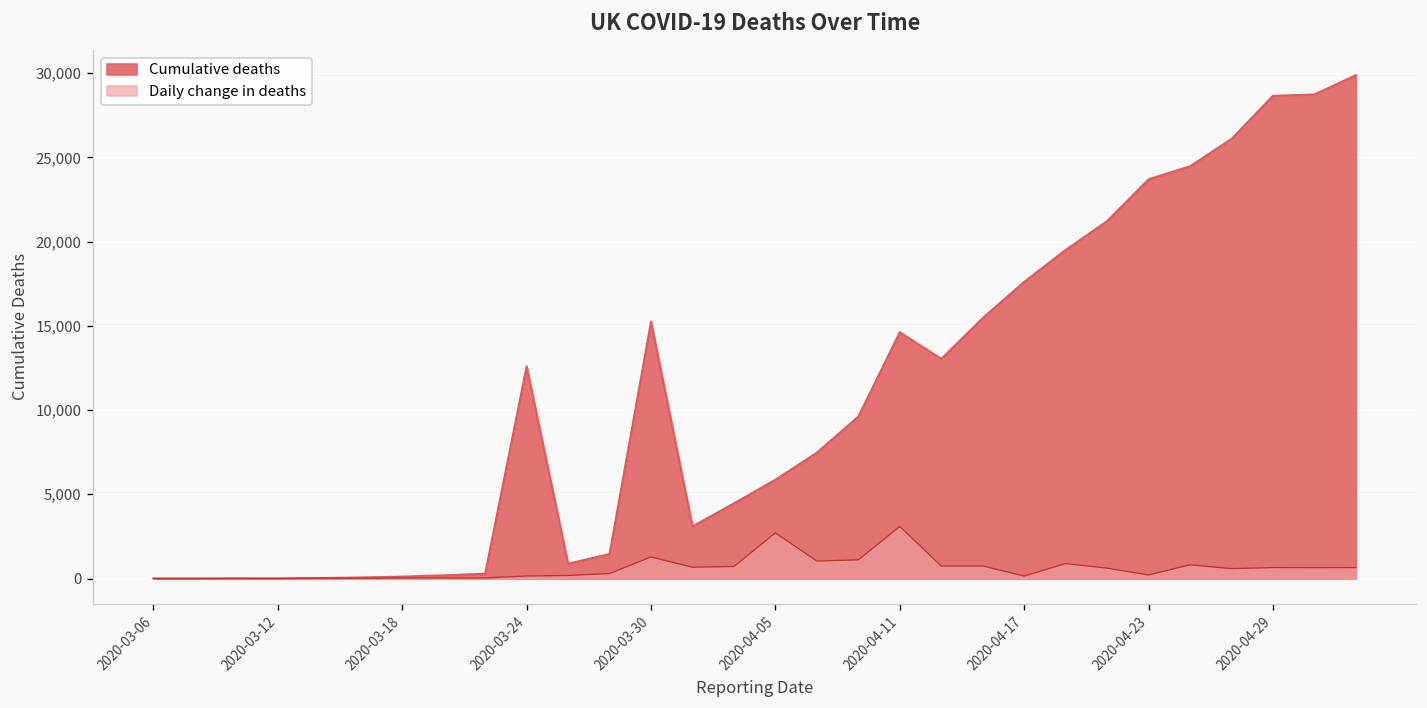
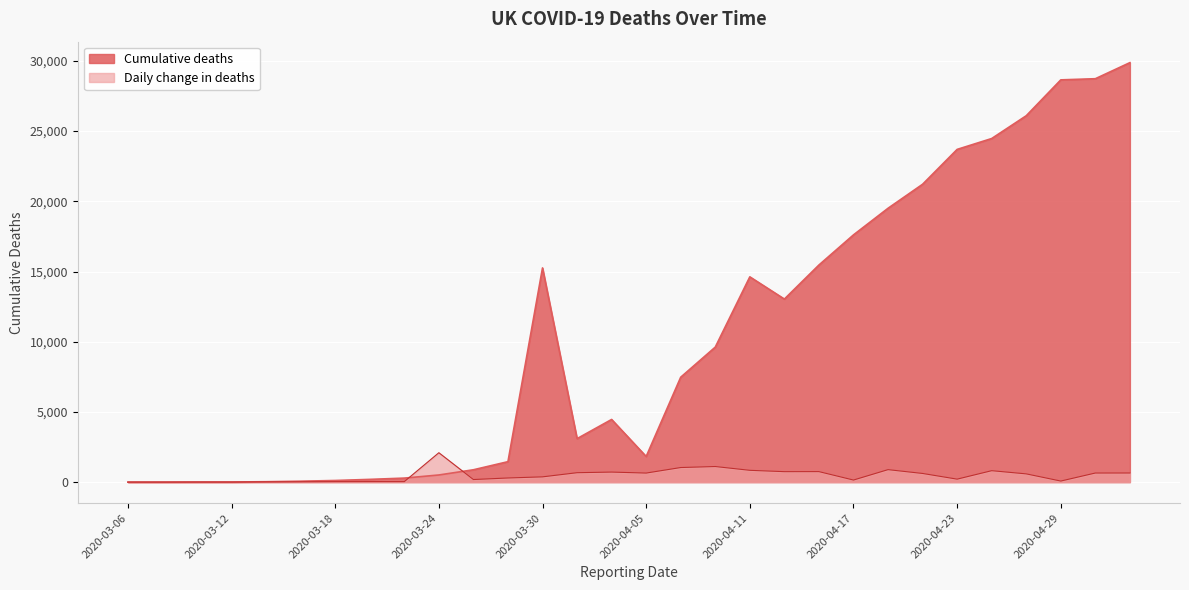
Cumulative deaths, 2020-03-24: 12,600 -> 500
Daily change in deaths, 2020-03-24: 100 -> 2,100
Daily change in deaths, 2020-03-30: 1,300 -> 400
Cumulative deaths, 2020-04-05: 5,900 -> 1,800
Daily change in deaths, 2020-04-05: 2,700 -> 600
Daily change in deaths, 2020-04-11: 3,100 -> 800
Daily change in deaths, 2020-04-29: 600 -> 100
